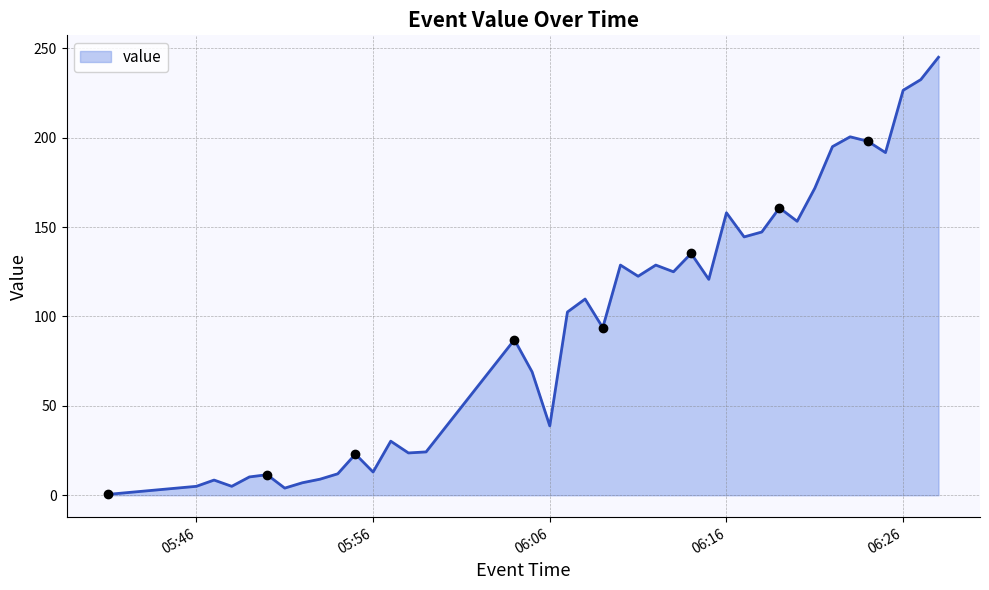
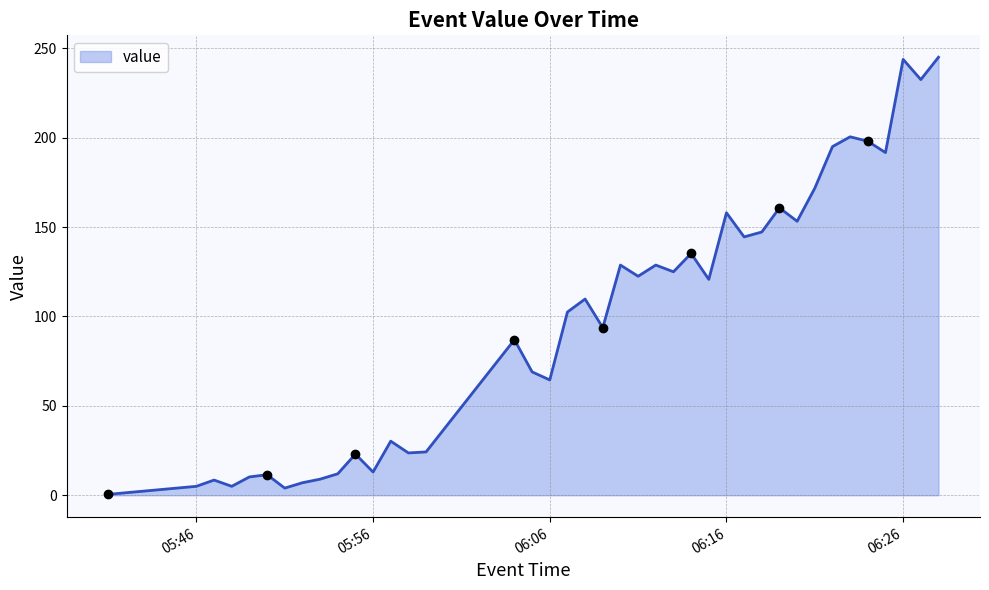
value, 06:06: 39 -> 65
value, 06:26: 227 -> 244
